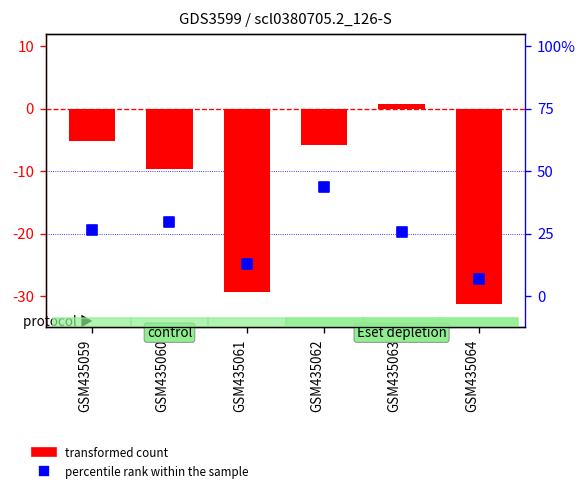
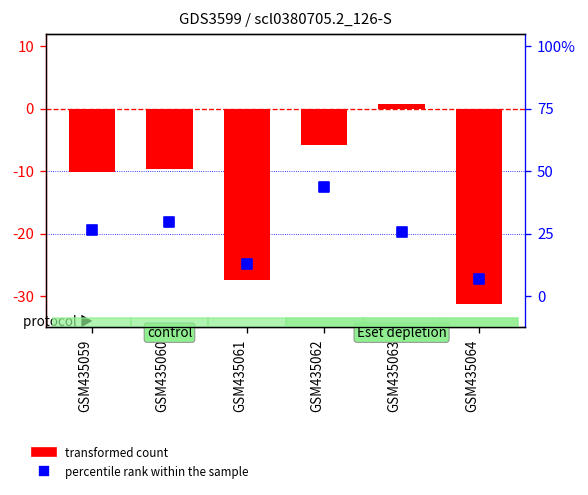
transformed count, GSM435059: -5 -> -10
transformed count, GSM435061: -29 -> -28
